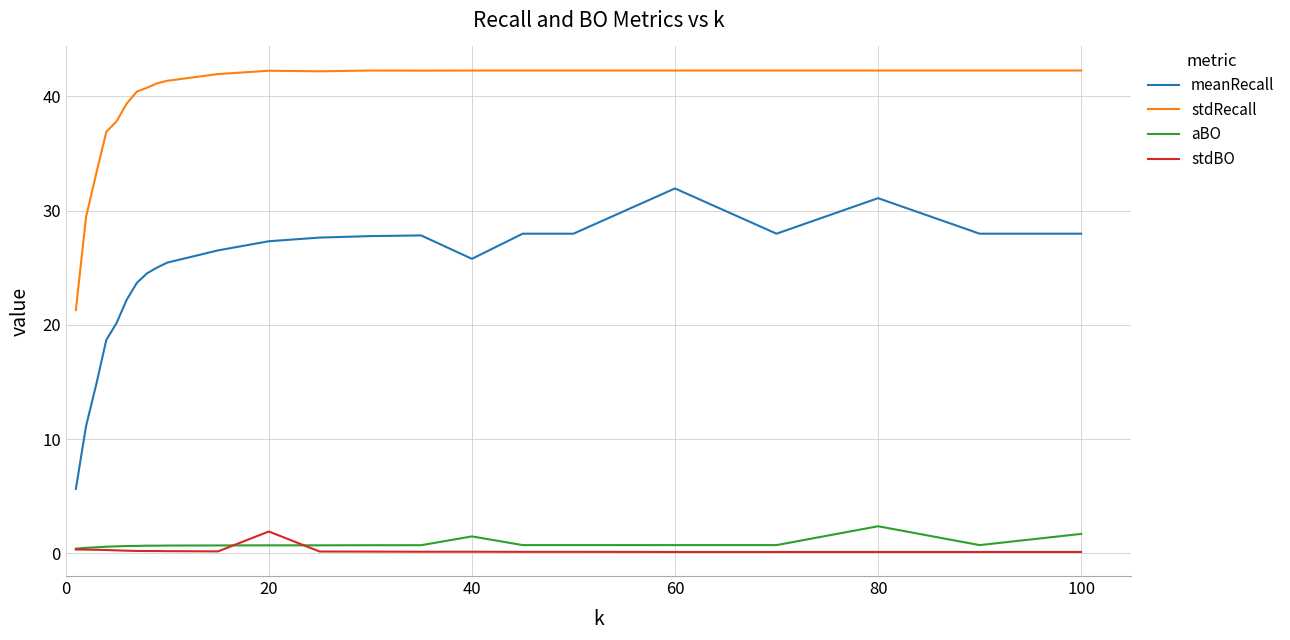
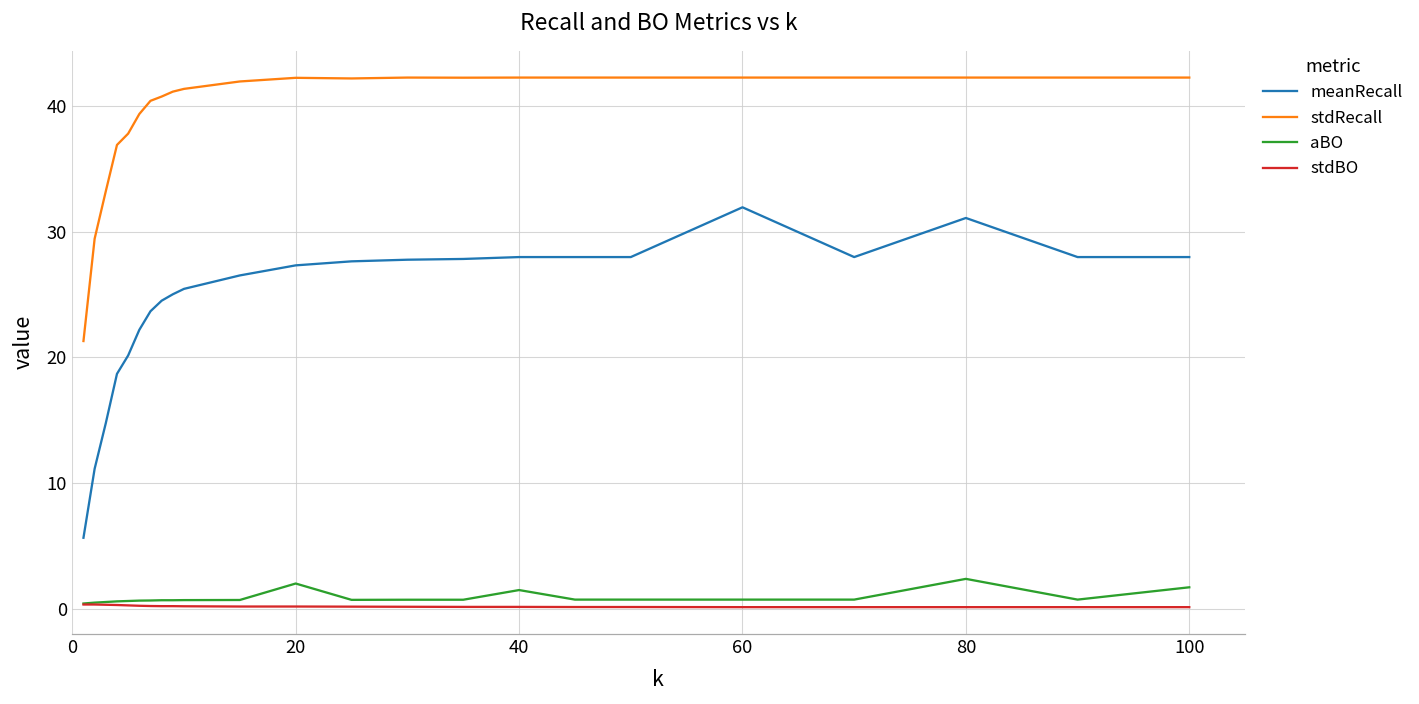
aBO, 20: 0.7 -> 2.0
stdBO, 20: 1.9 -> 0.2
meanRecall, 40: 25.8 -> 28.0
